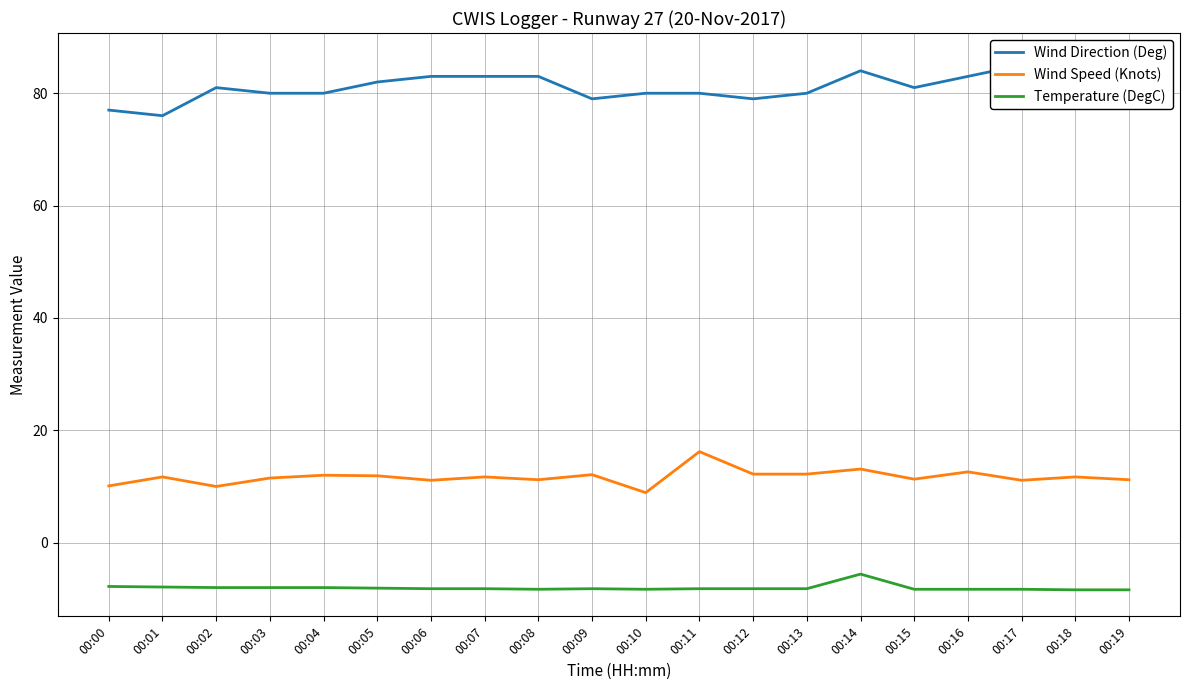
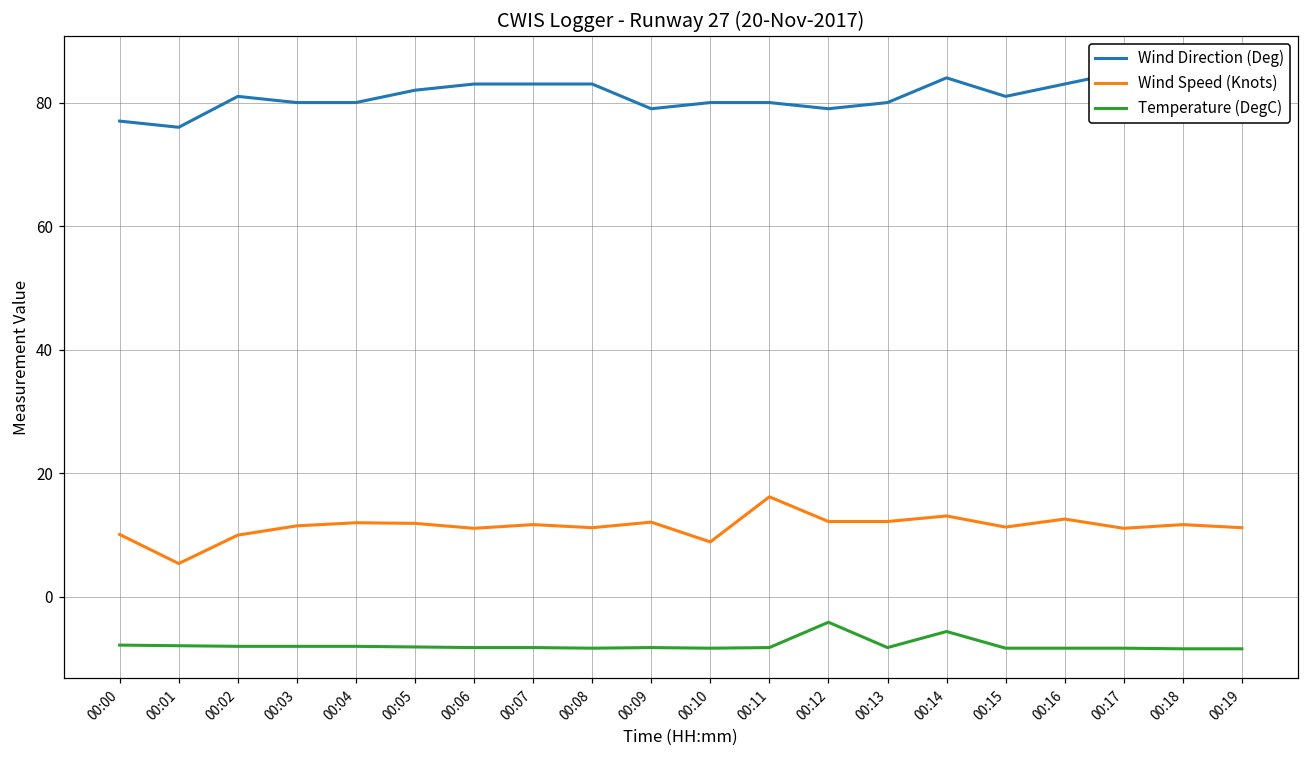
Wind Speed (Knots), 00:01: 12 -> 5
Temperature (DegC), 00:12: -8 -> -4
